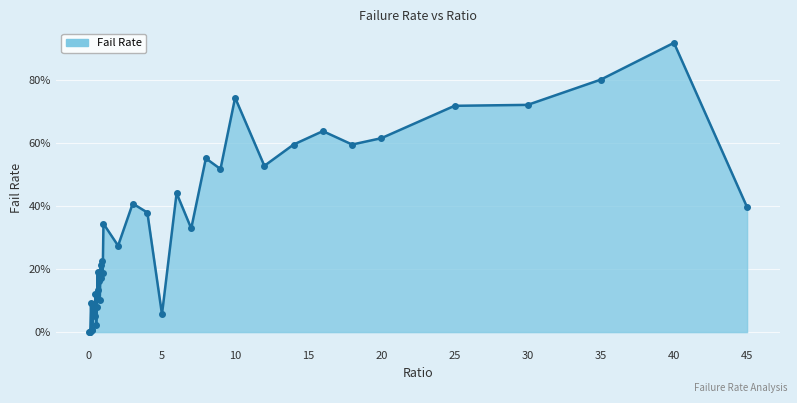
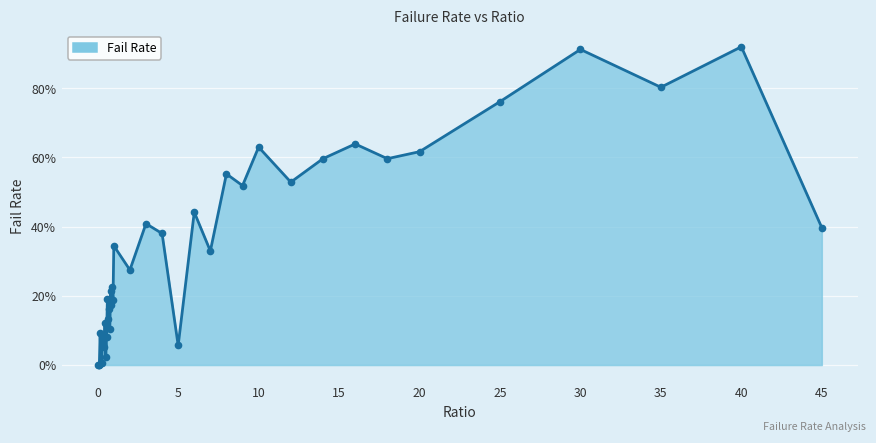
10: 75% -> 63%
25: 72% -> 76%
30: 72% -> 91%
